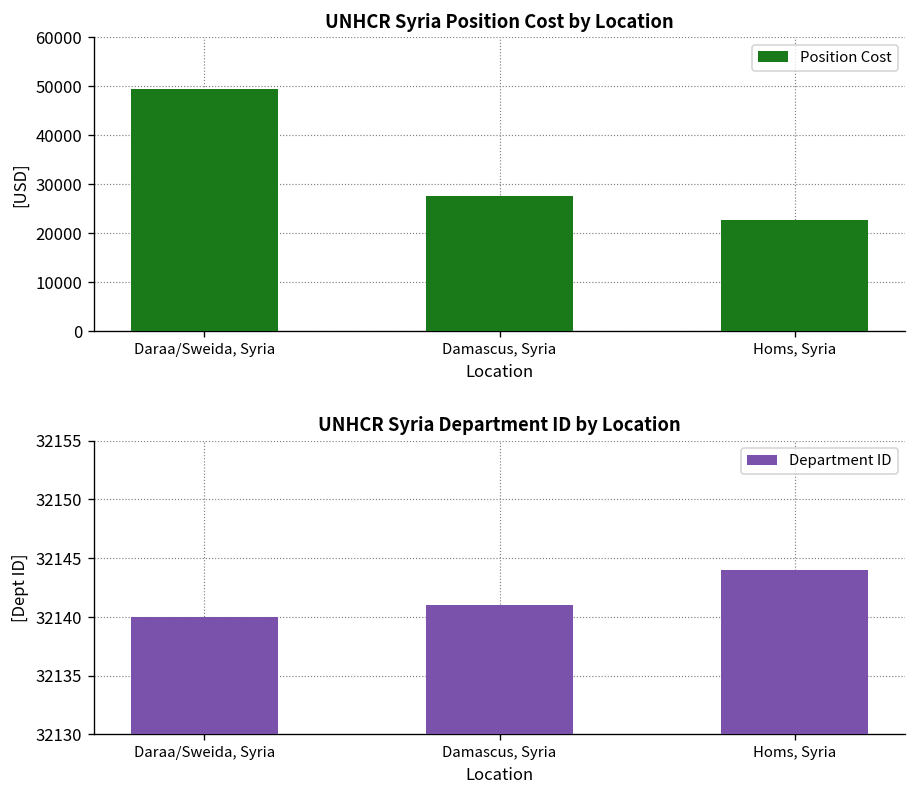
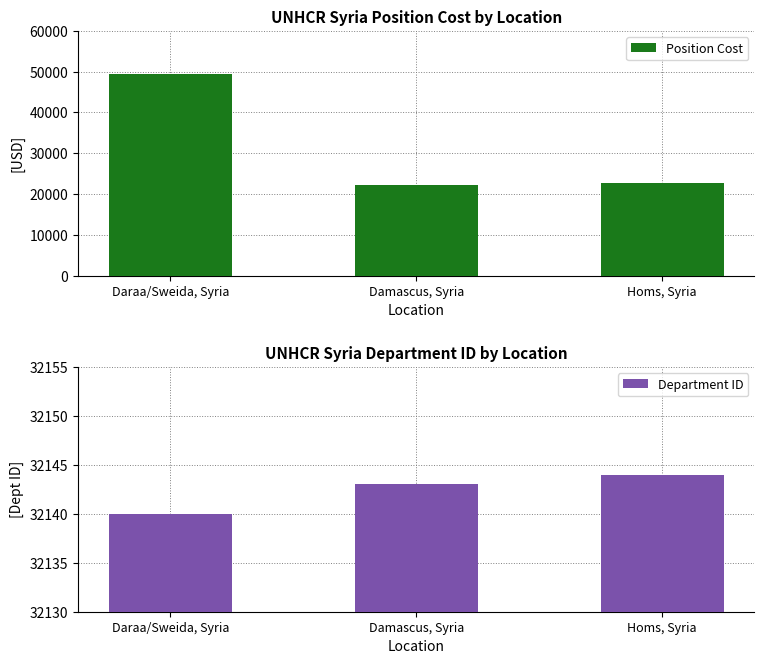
UNHCR Syria Position Cost by Location, Damascus, Syria: 28000 -> 22000
UNHCR Syria Department ID by Location, Damascus, Syria: 32141 -> 32143
